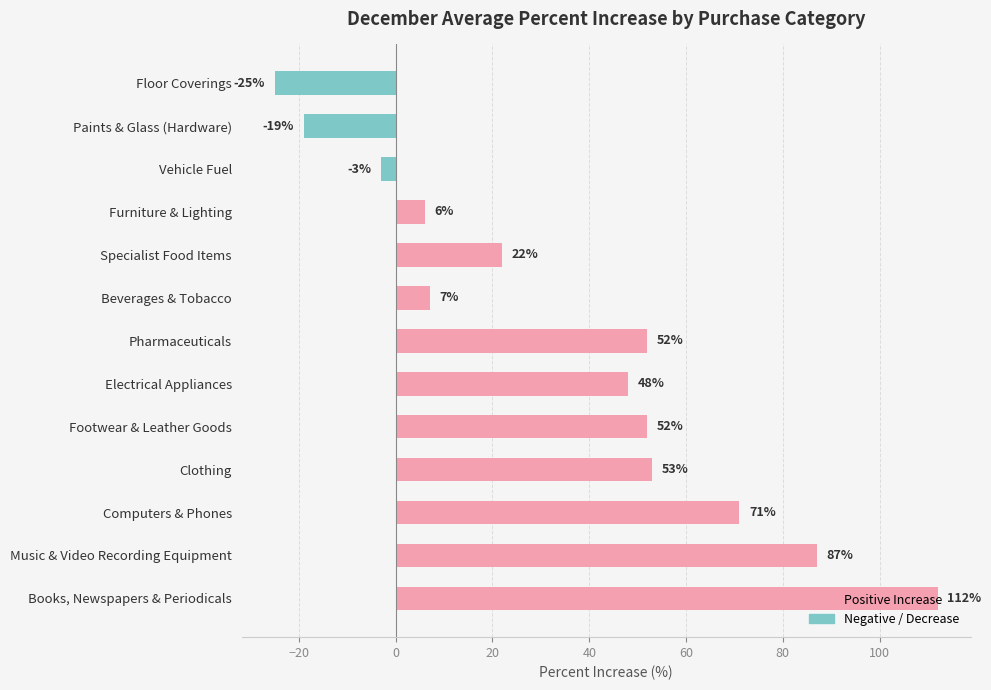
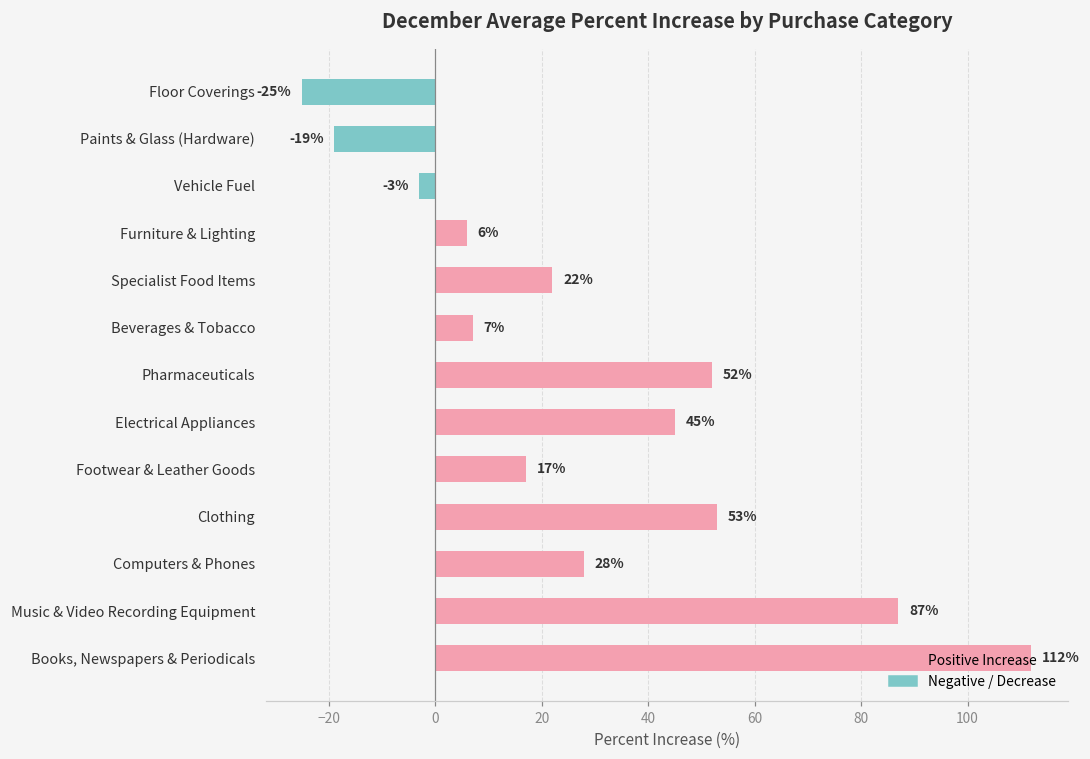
Positive Increase, Electrical Appliances: 48% -> 45%
Positive Increase, Footwear & Leather Goods: 52% -> 17%
Positive Increase, Computers & Phones: 71% -> 28%
